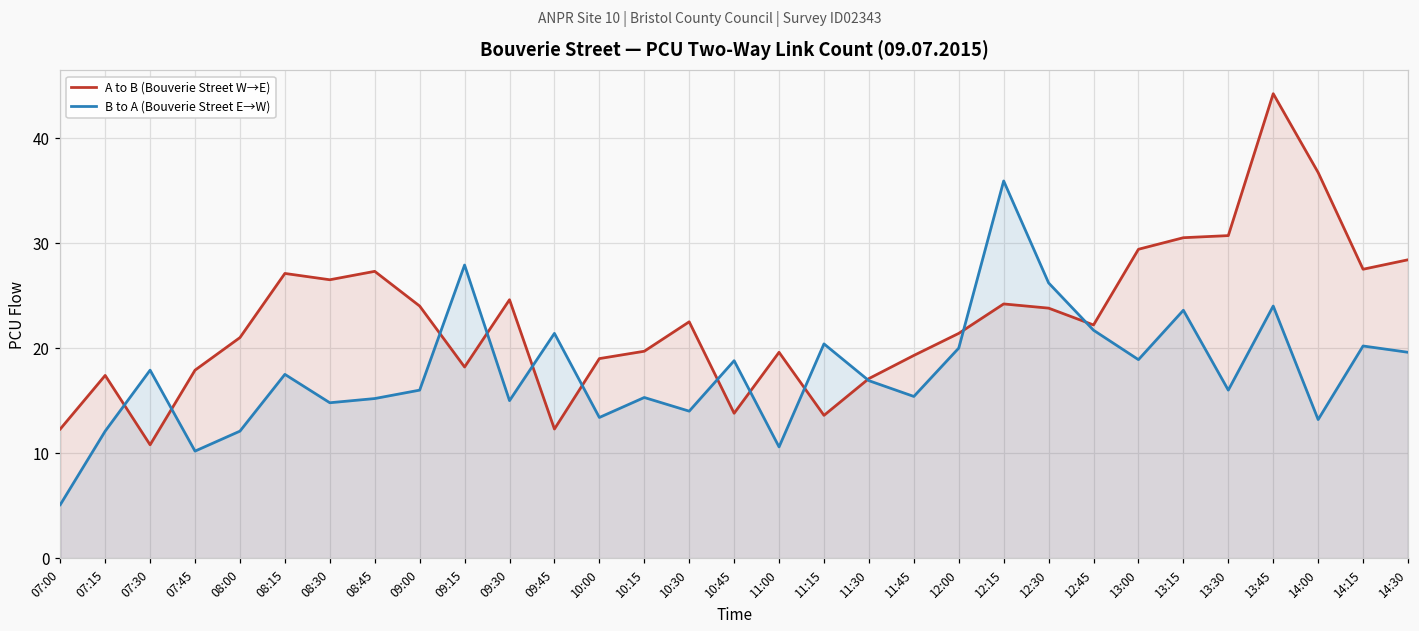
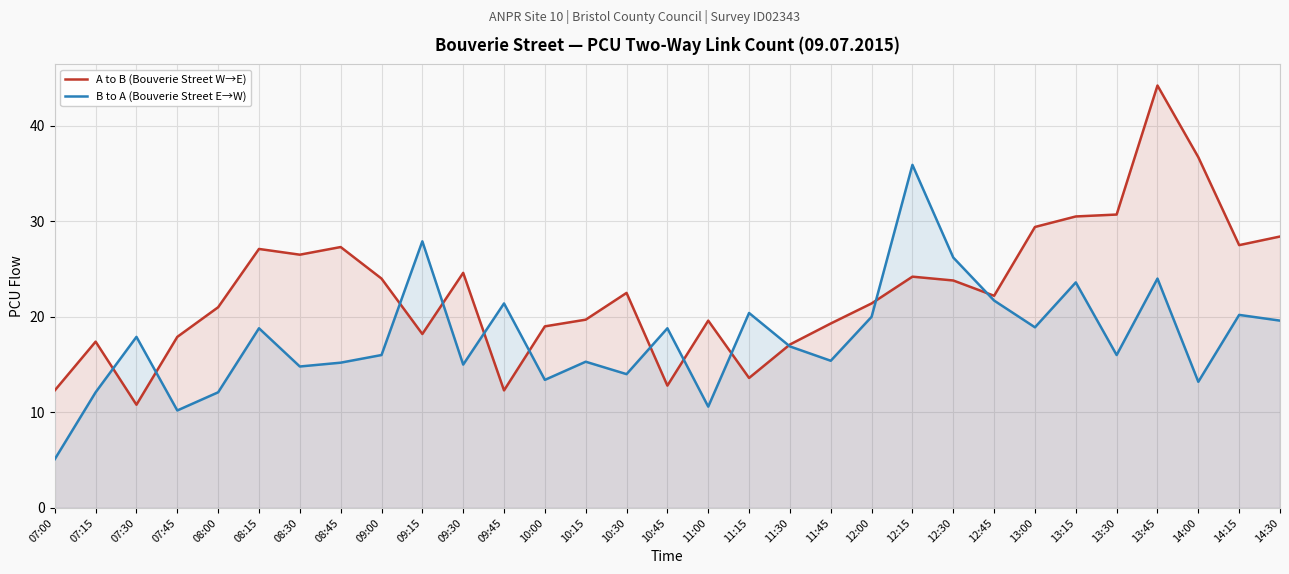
B to A (Bouverie Street E→W), 08:15: 18 -> 19
A to B (Bouverie Street W→E), 10:45: 14 -> 13
